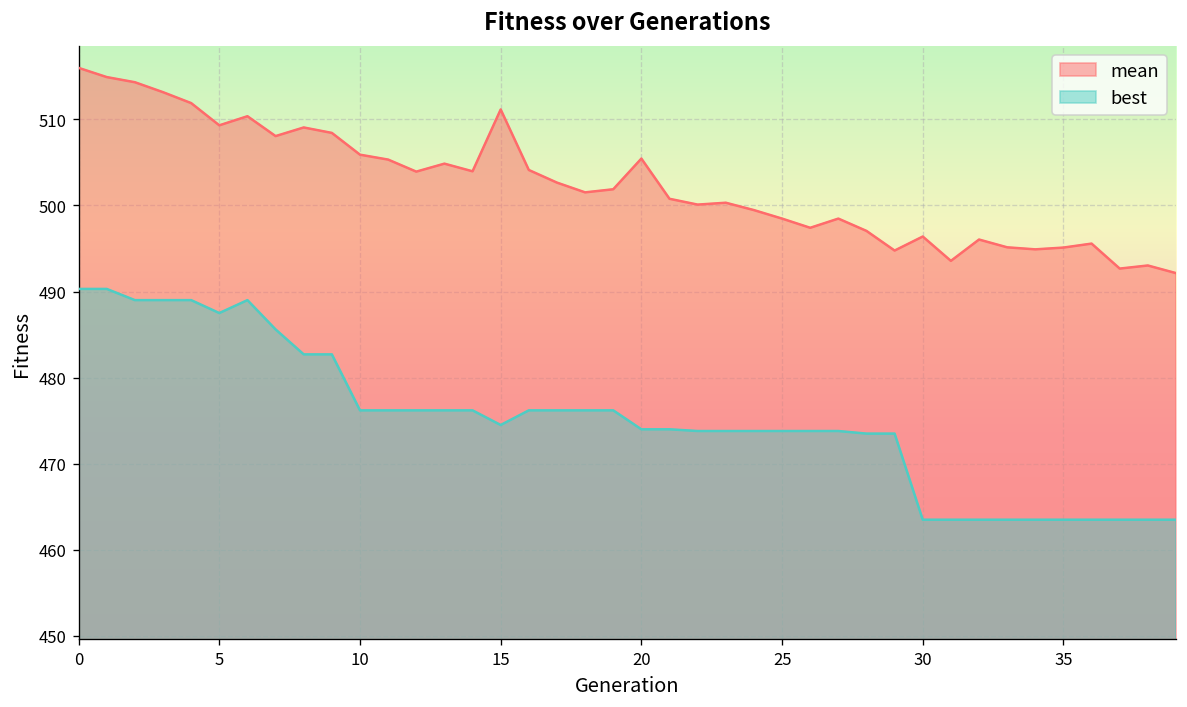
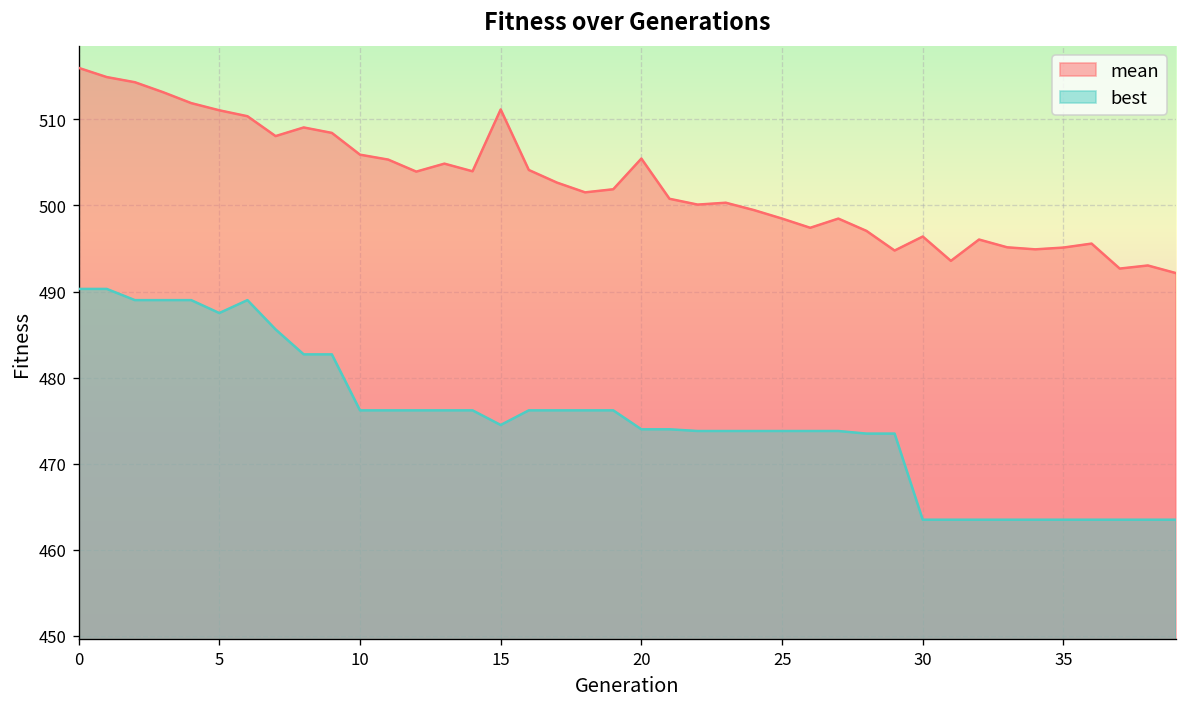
mean, 5: 509 -> 511
